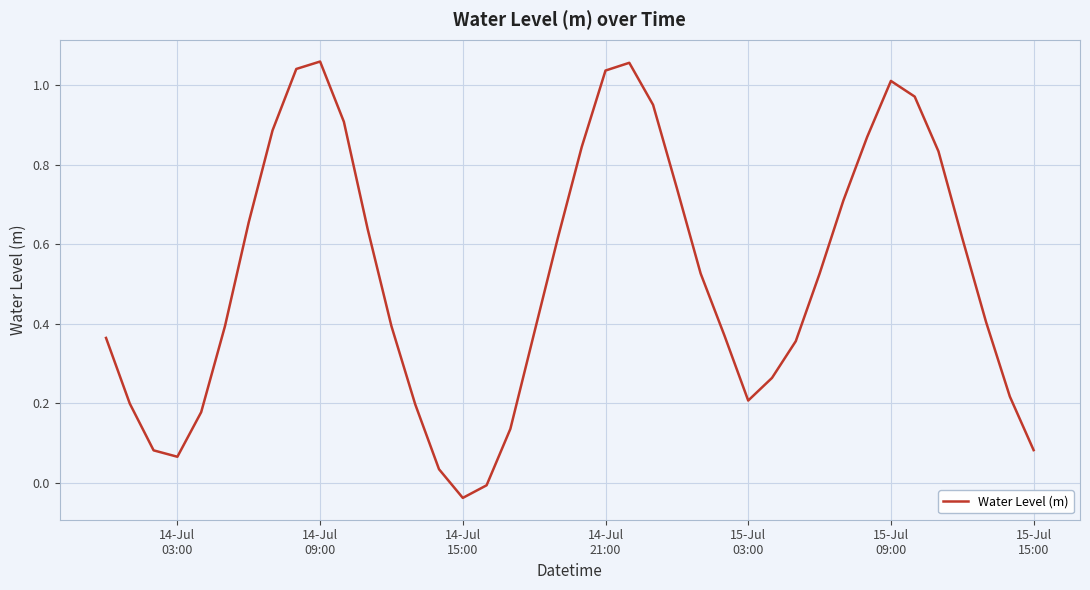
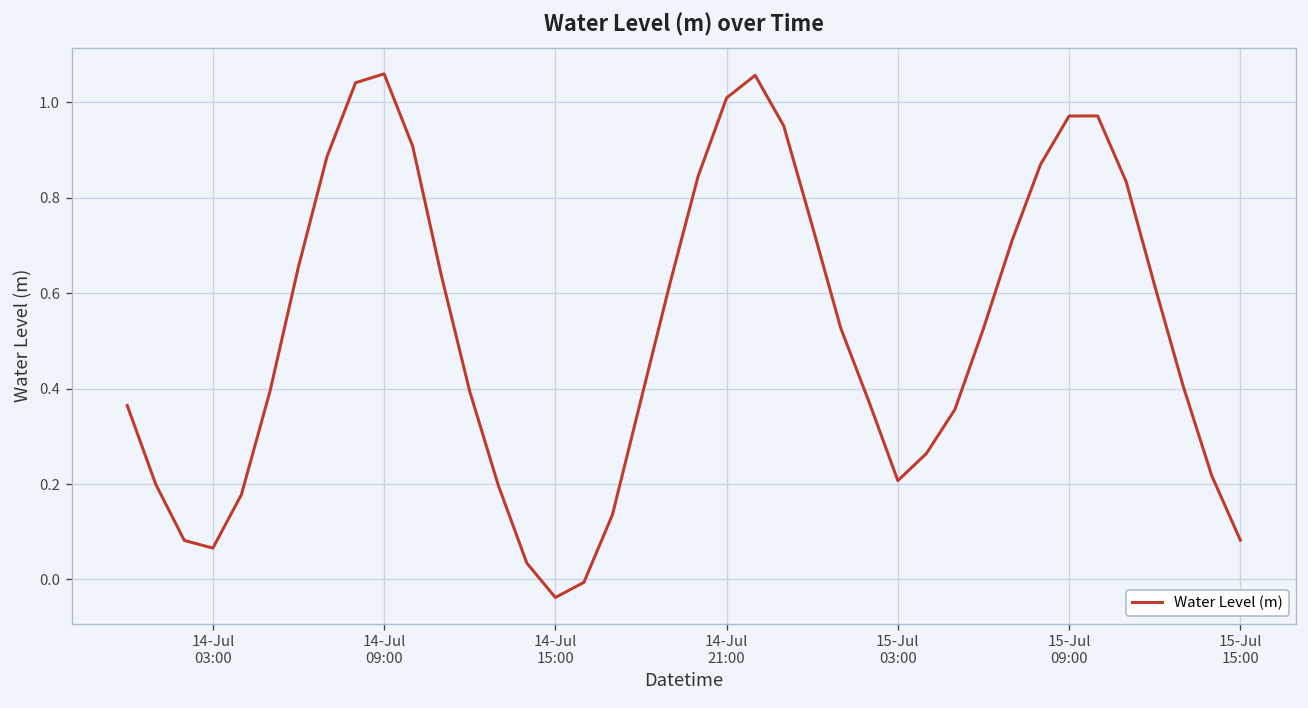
14-Jul 21:00: 1.04 -> 1.01
15-Jul 09:00: 1.01 -> 0.97
